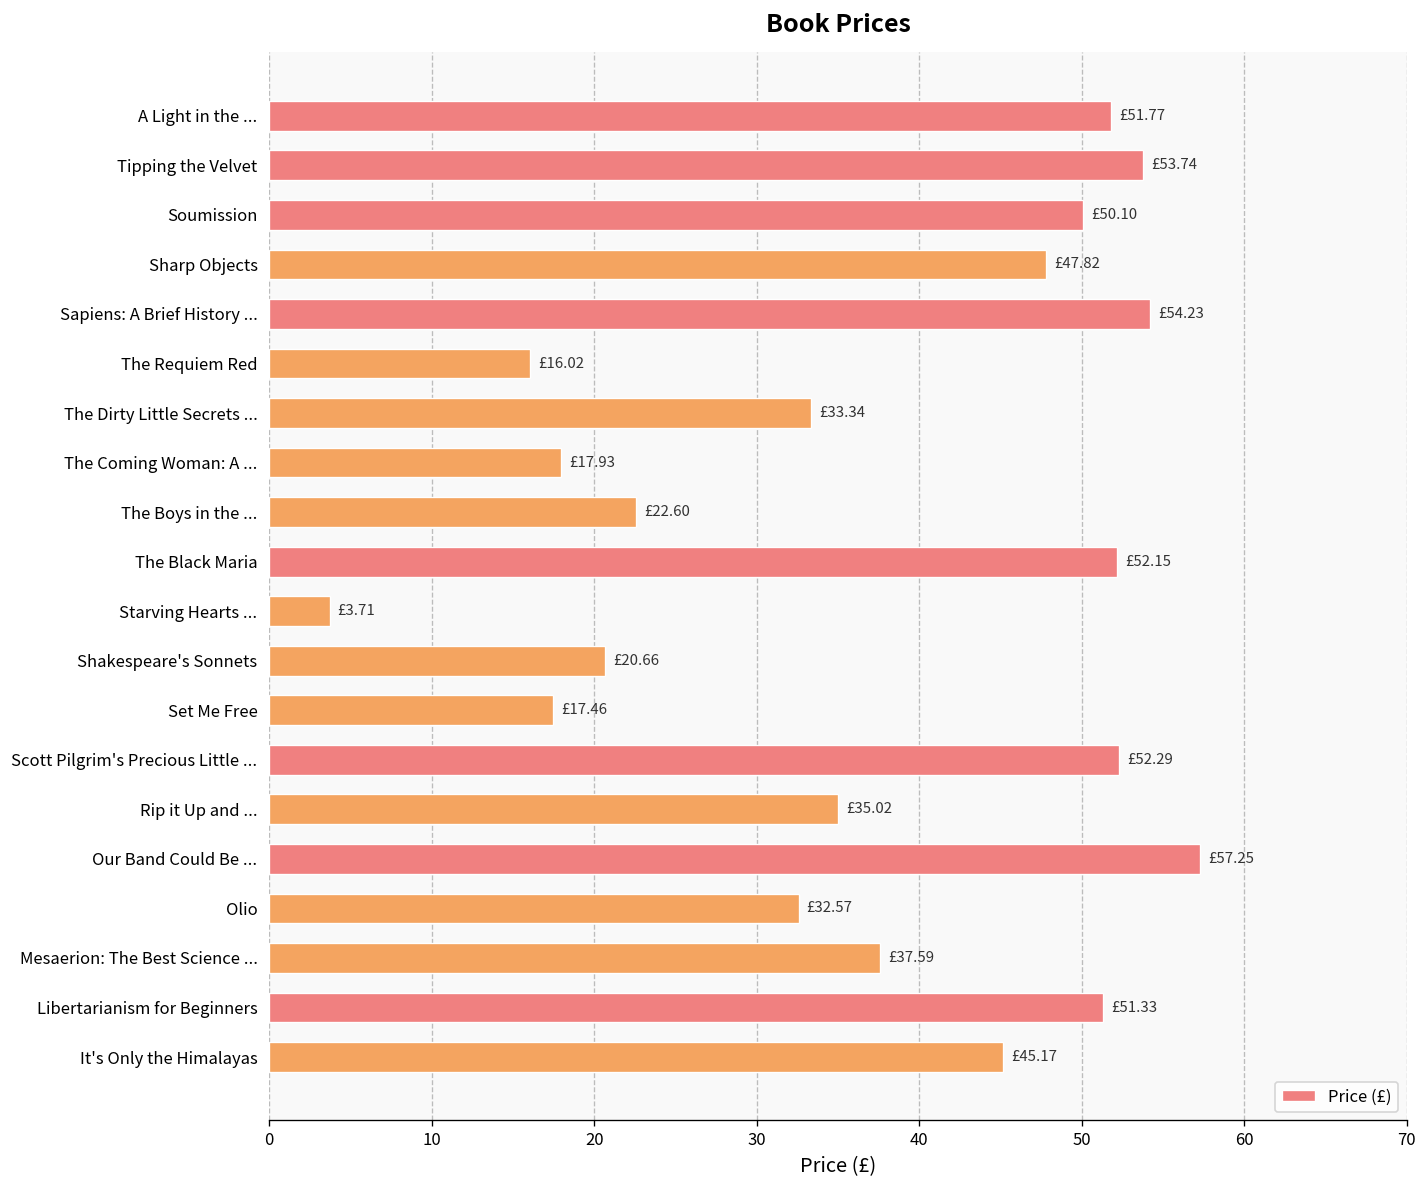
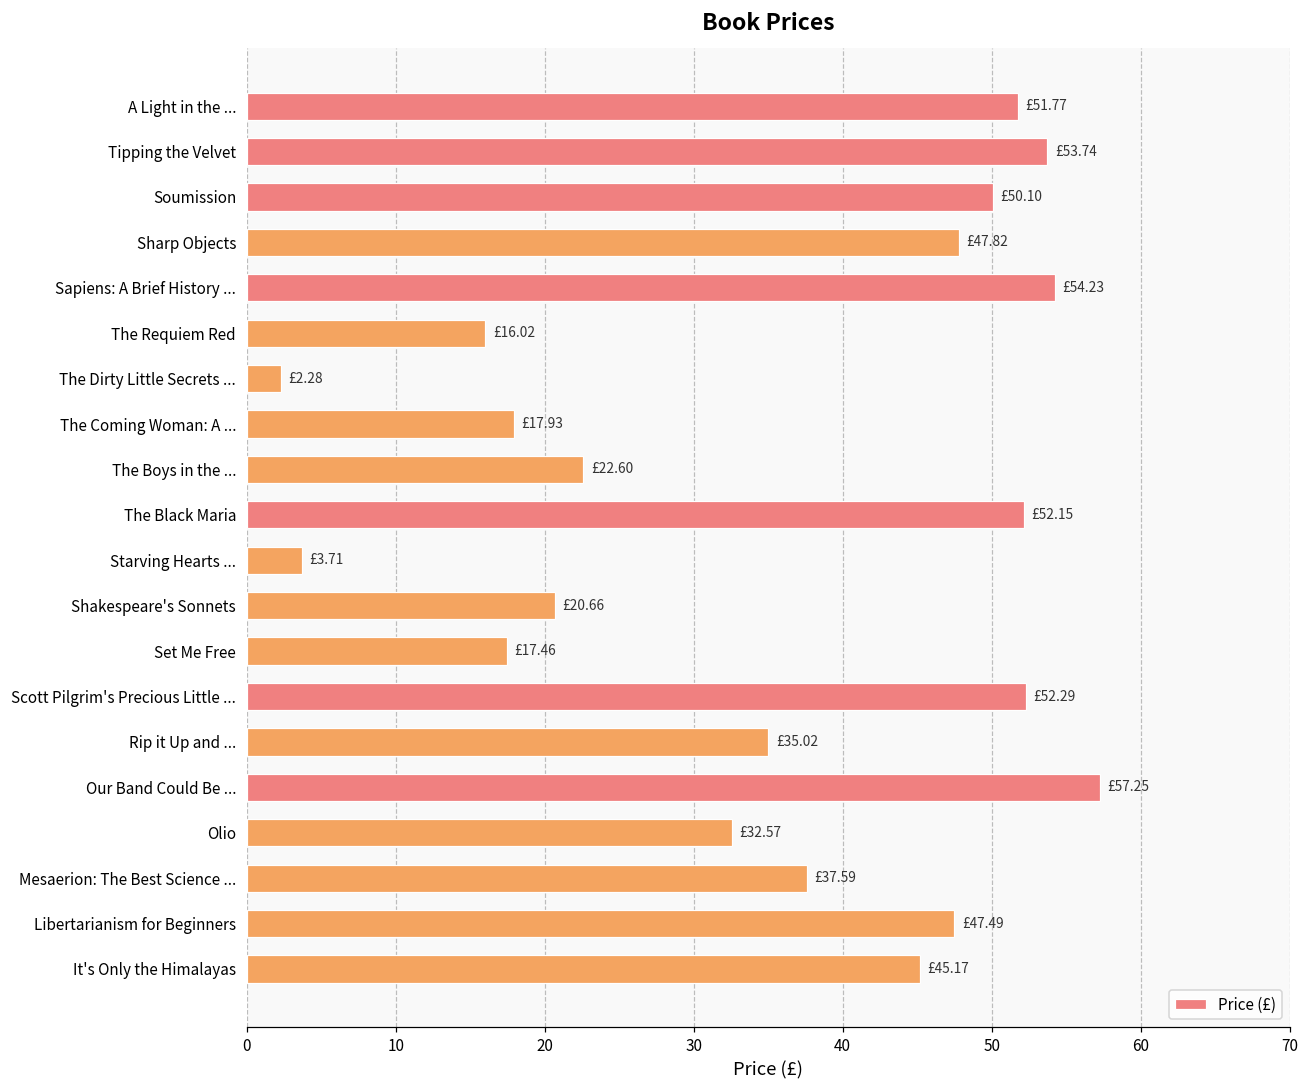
The Dirty Little Secrets ...: £33.34 -> £2.28
Libertarianism for Beginners: £51.33 -> £47.49
